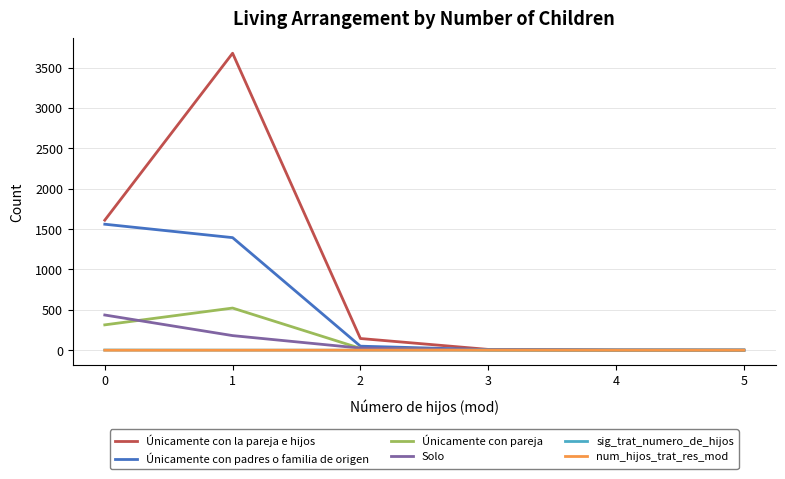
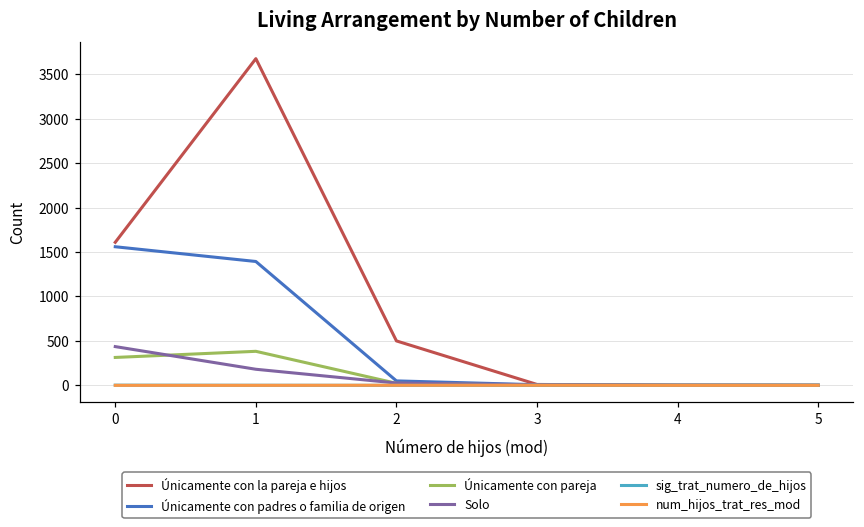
Únicamente con pareja, 1: 500 -> 400
Únicamente con la pareja e hijos, 2: 100 -> 500
